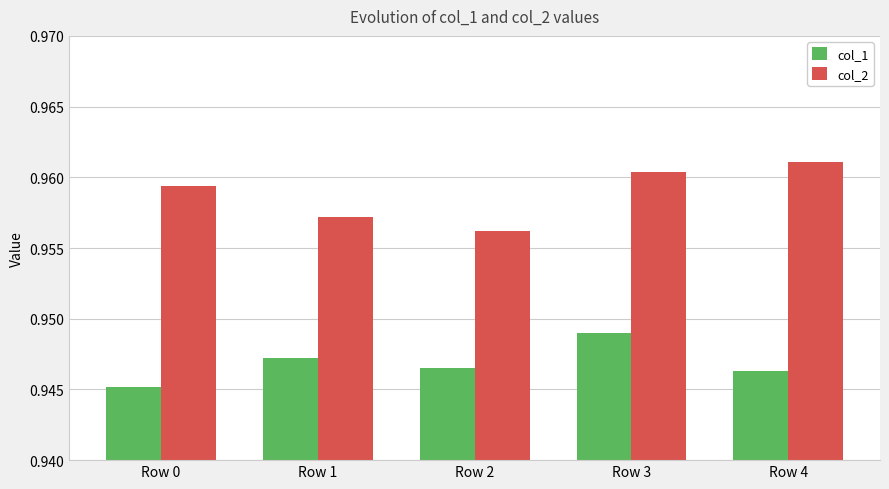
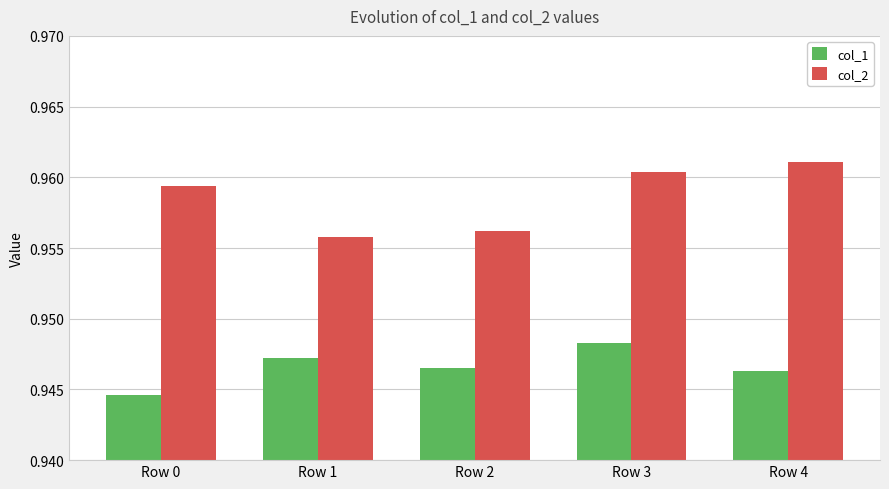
col_1, Row 0: 0.9452 -> 0.9446
col_2, Row 1: 0.9572 -> 0.9558
col_1, Row 3: 0.9490 -> 0.9483
